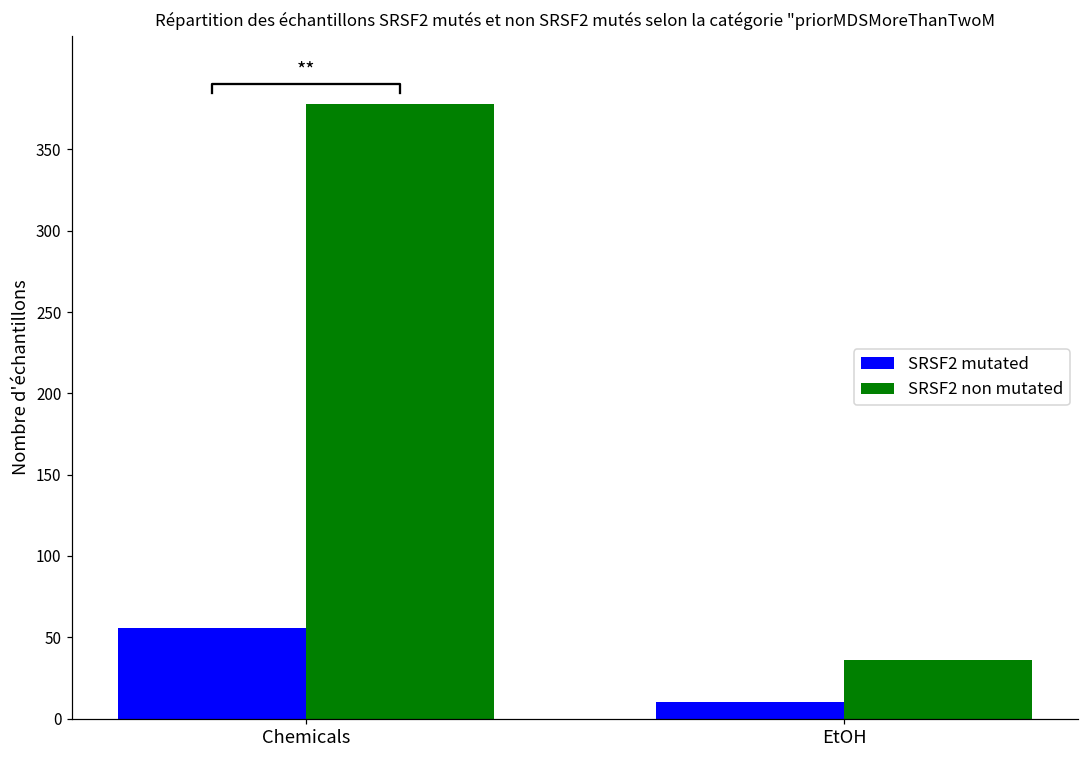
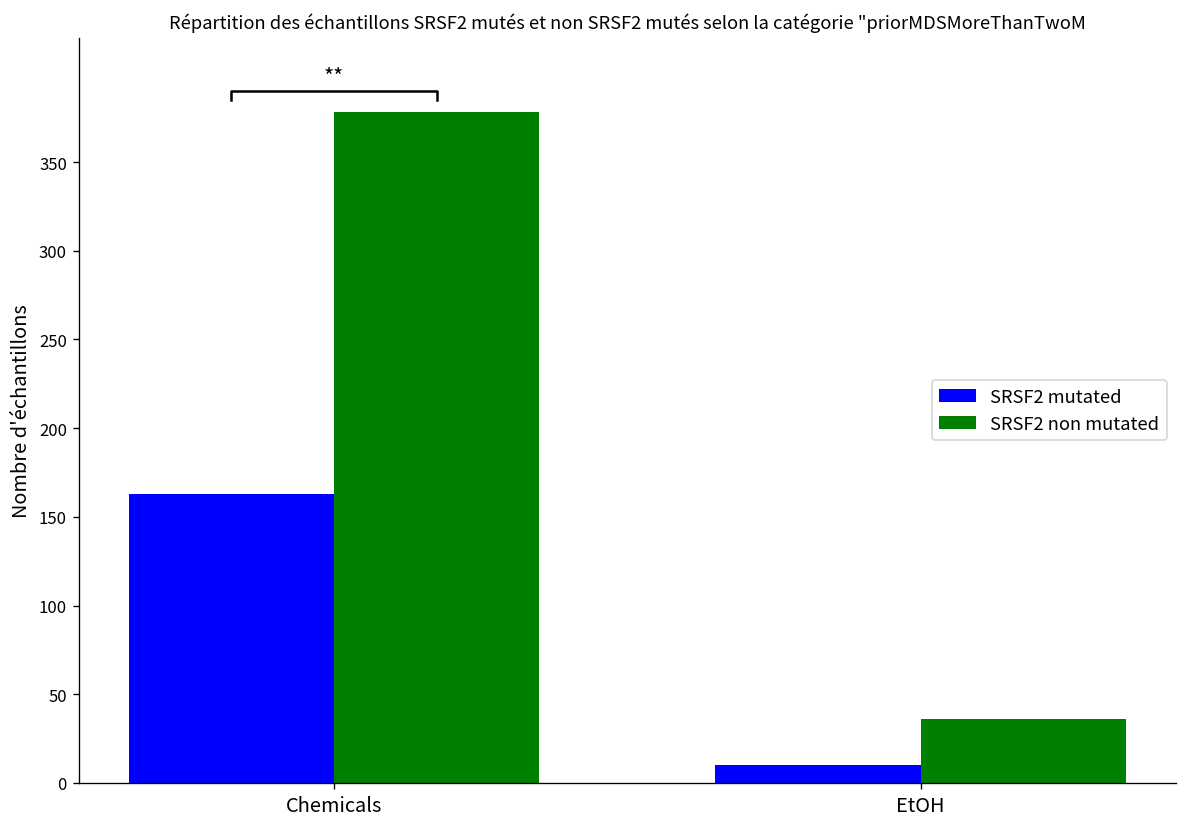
SRSF2 mutated, Chemicals: 56 -> 163
